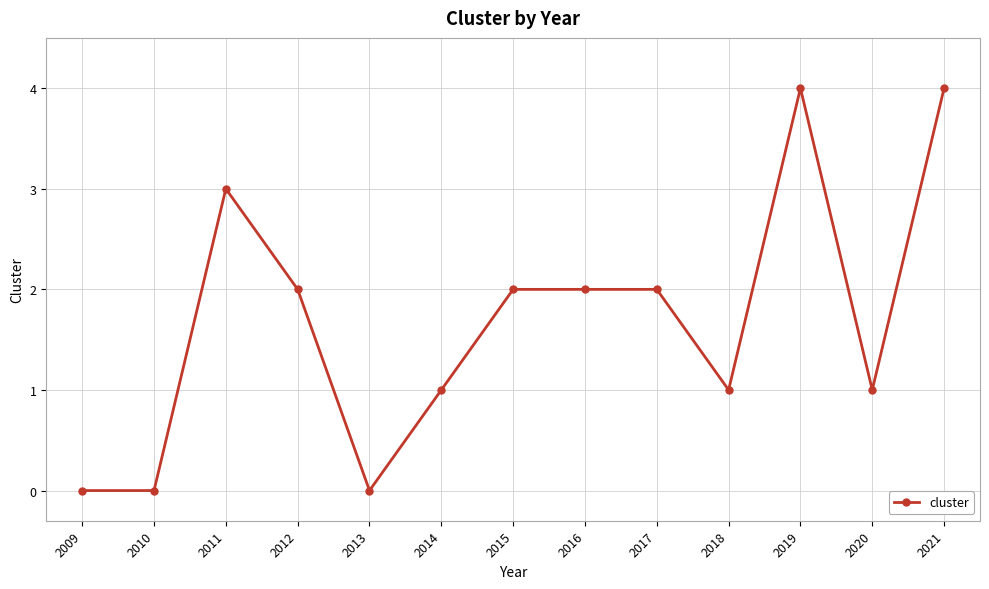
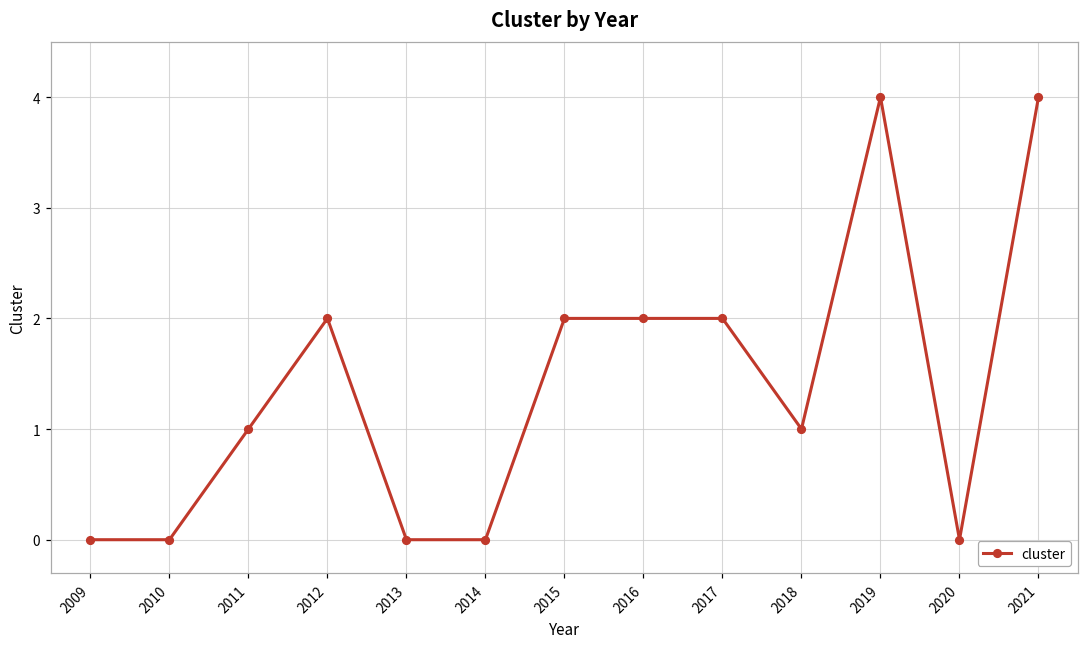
2011: 3 -> 1
2014: 1 -> 0
2020: 1 -> 0
